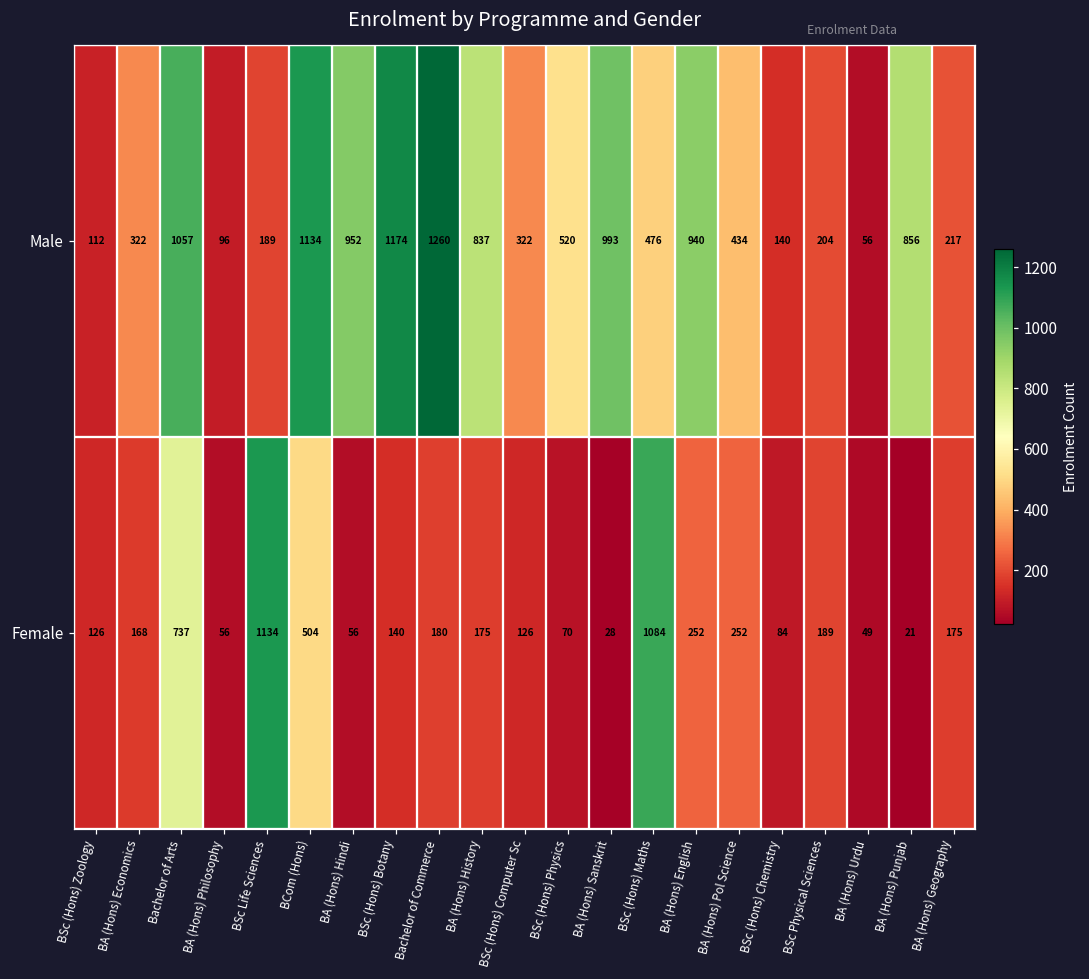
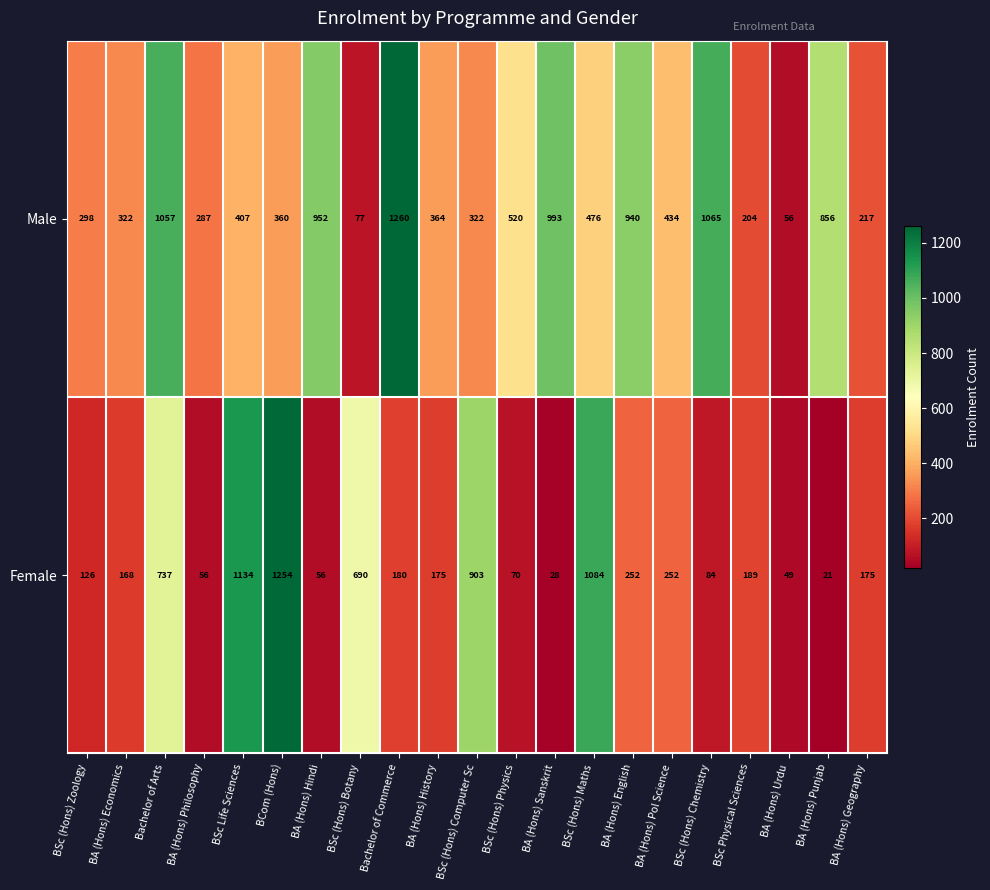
Male, BSc (Hons) Zoology: 112 -> 298
Male, BA (Hons) Philosophy: 96 -> 287
Male, BSc Life Sciences: 189 -> 407
Male, BCom (Hons): 1134 -> 360
Male, BSc (Hons) Botany: 1174 -> 77
Male, BA (Hons) History: 837 -> 364
Male, BSc (Hons) Chemistry: 140 -> 1065
Female, BCom (Hons): 504 -> 1254
Female, BSc (Hons) Botany: 140 -> 690
Female, BSc (Hons) Computer Sc: 126 -> 903
